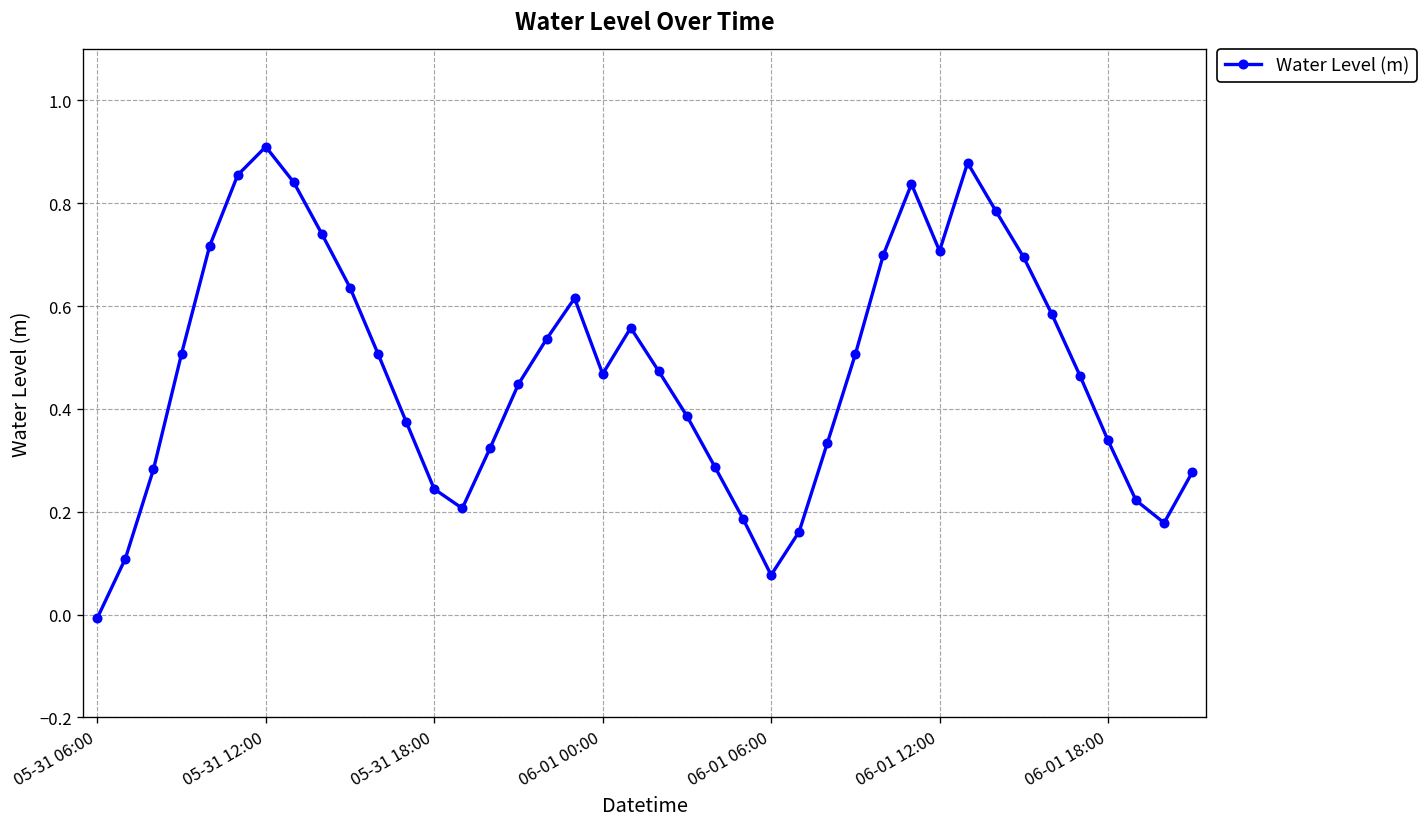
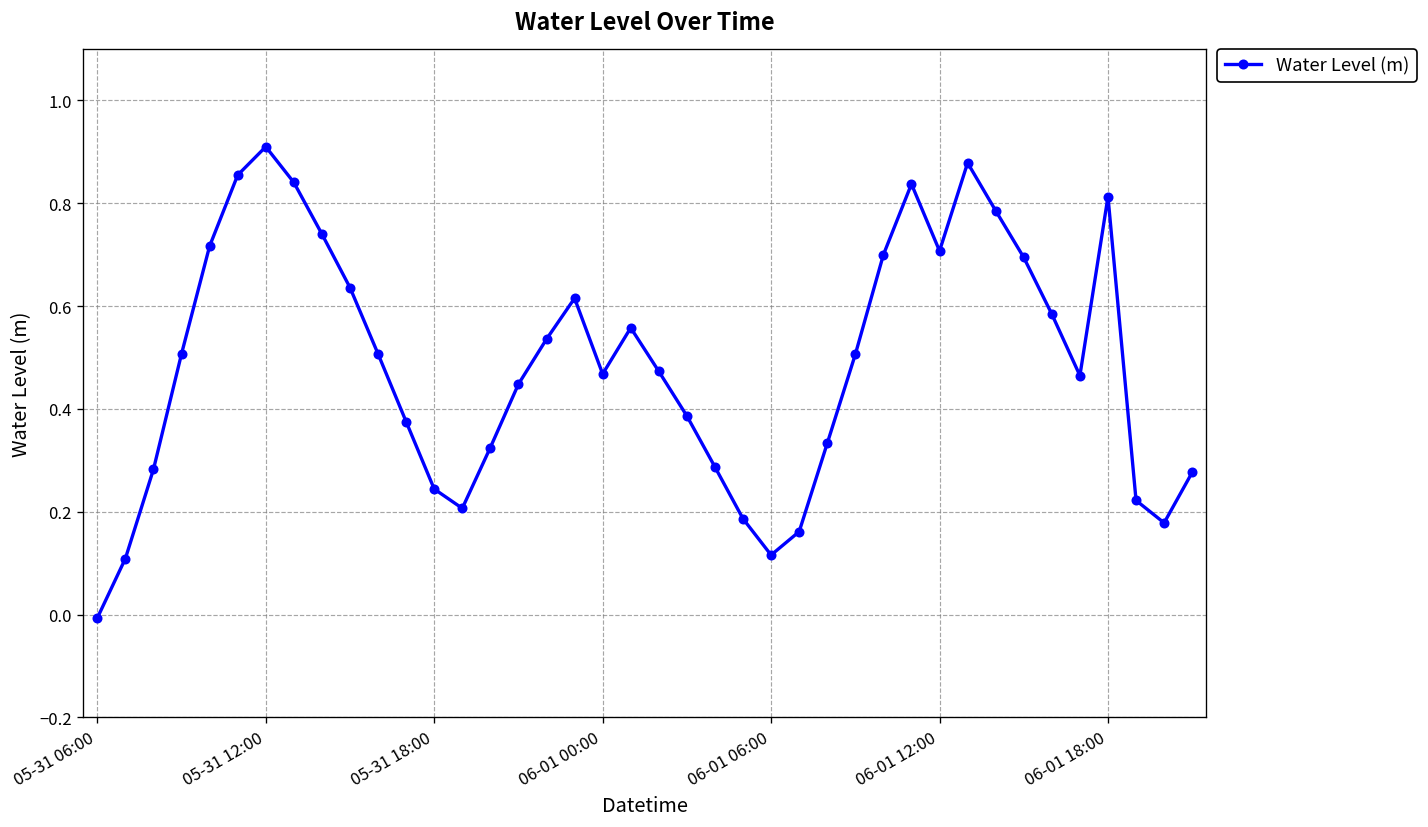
06-01 06:00: 0.08 -> 0.12
06-01 18:00: 0.34 -> 0.81
